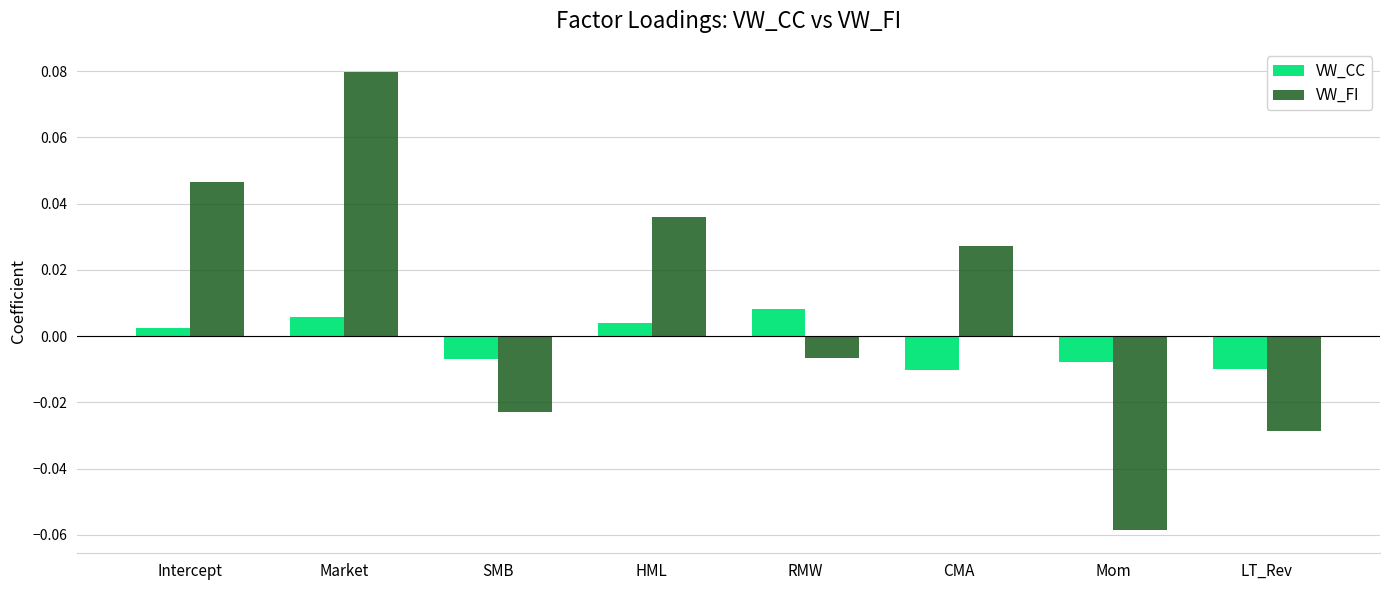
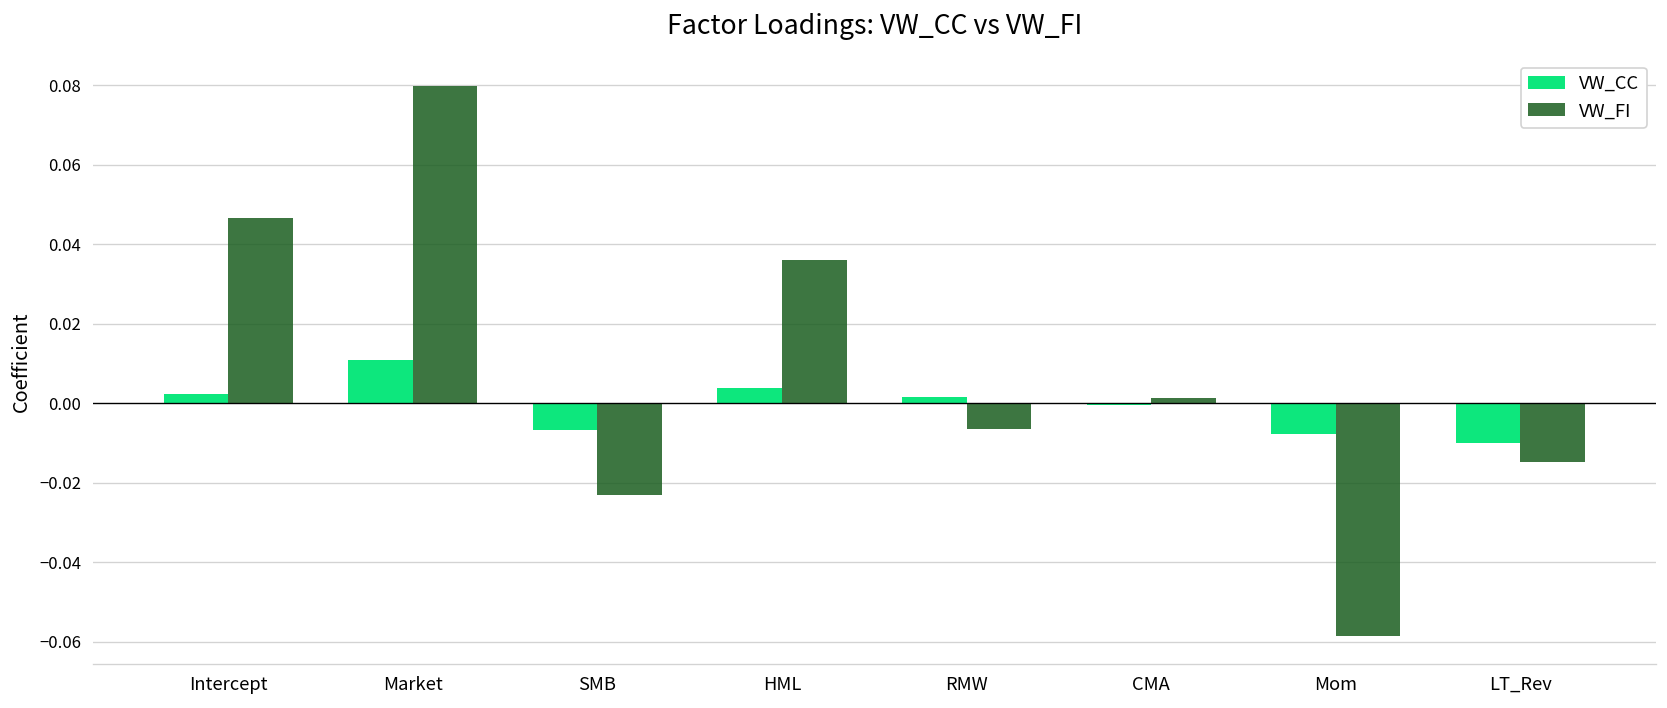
VW_CC, Market: 0.006 -> 0.011
VW_CC, RMW: 0.008 -> 0.002
VW_CC, CMA: -0.010 -> 0.000
VW_FI, CMA: 0.027 -> 0.001
VW_FI, LT_Rev: -0.029 -> -0.015
